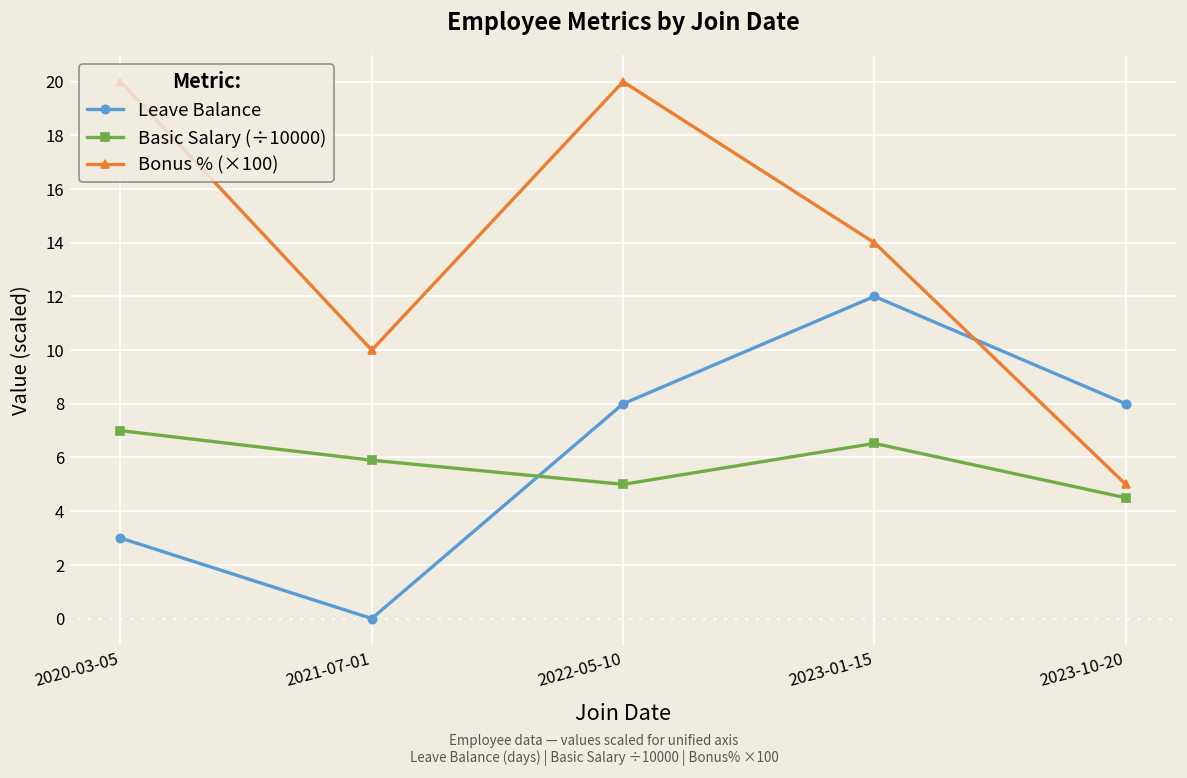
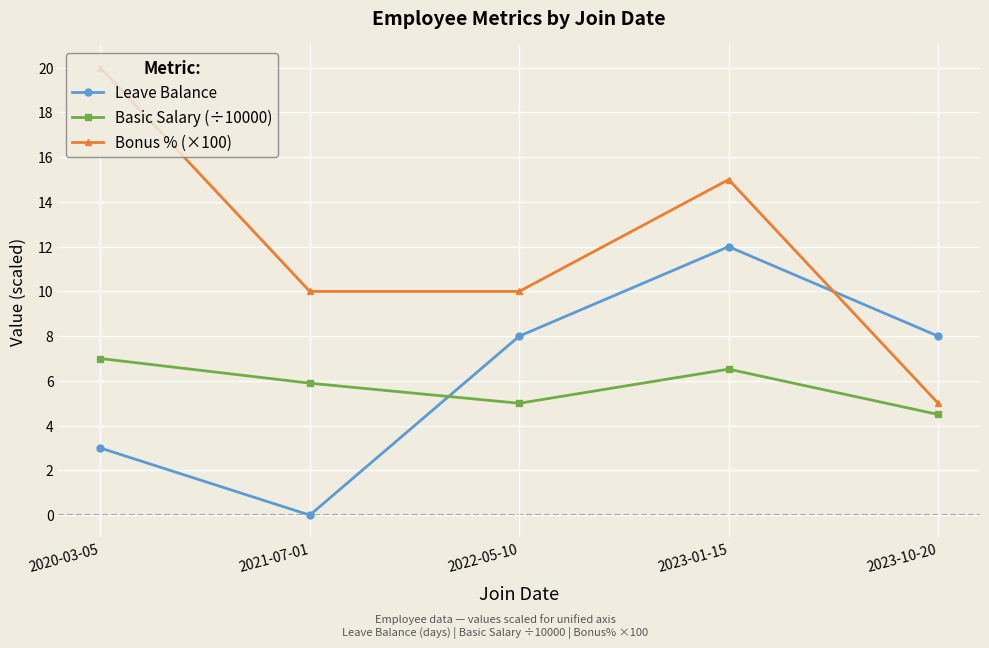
Bonus % (×100), 2022-05-10: 20.0 -> 10.0
Bonus % (×100), 2023-01-15: 14.0 -> 15.0
